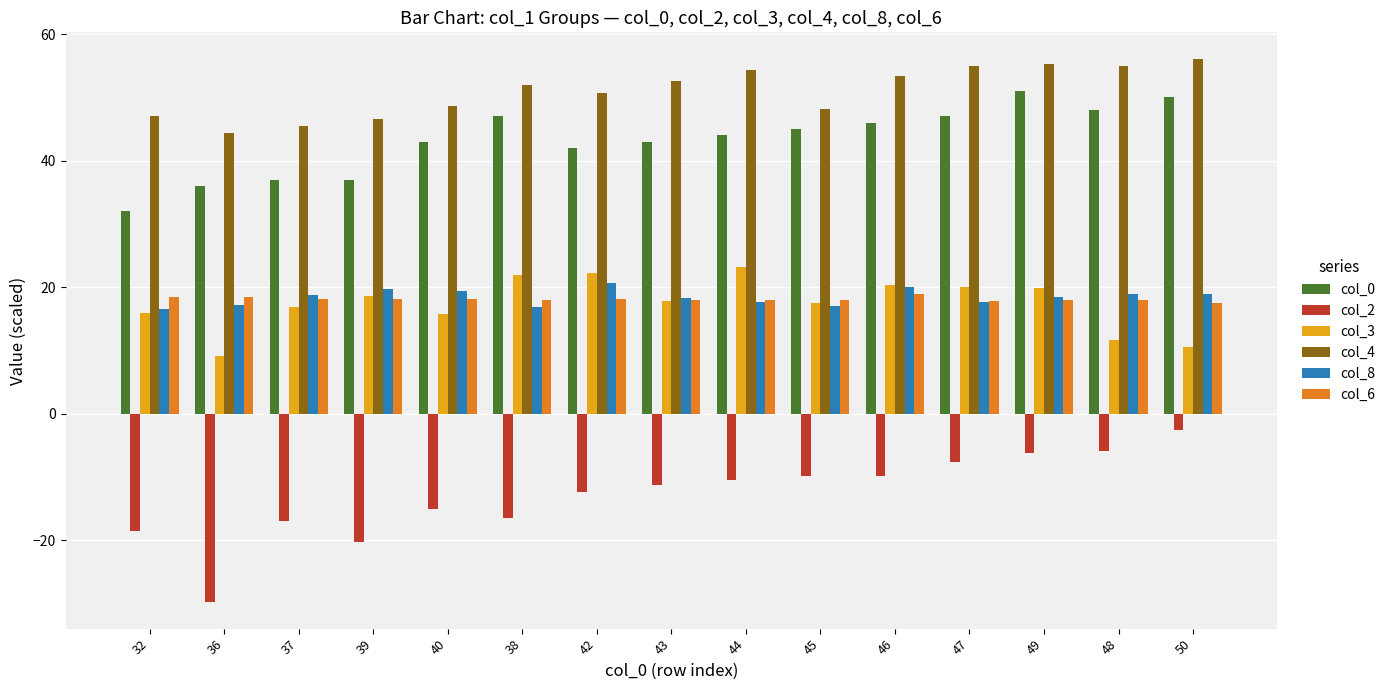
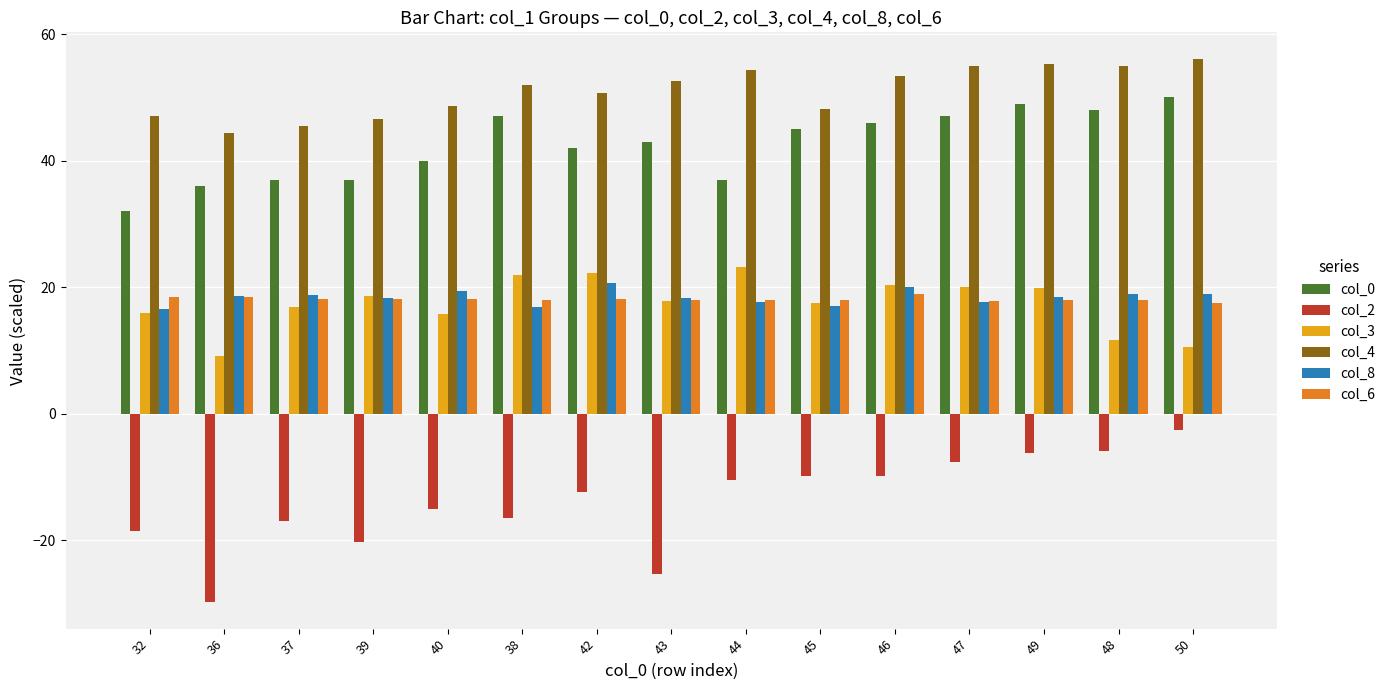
col_8, 36: 17 -> 19
col_8, 39: 20 -> 18
col_0, 40: 43 -> 40
col_2, 43: -11 -> -25
col_0, 44: 44 -> 37
col_0, 49: 51 -> 49
